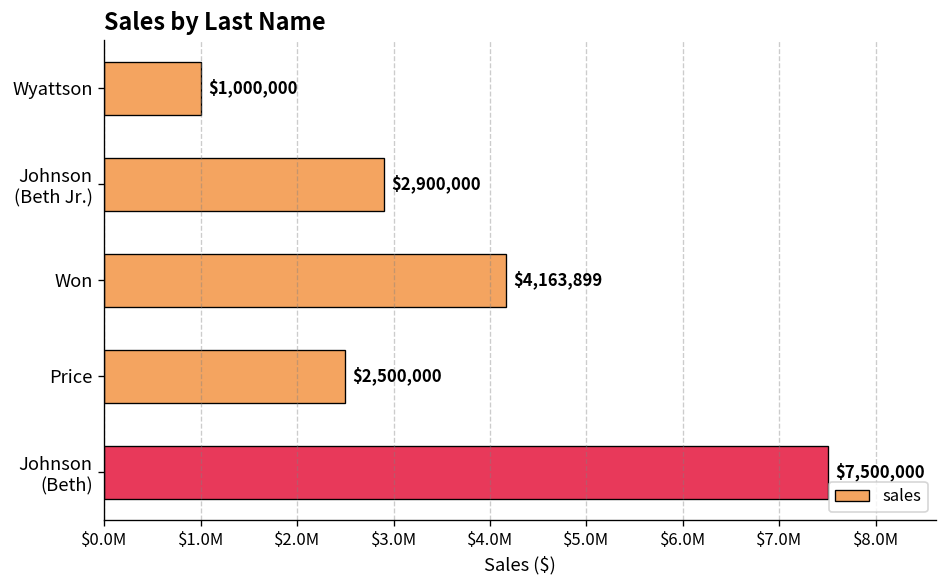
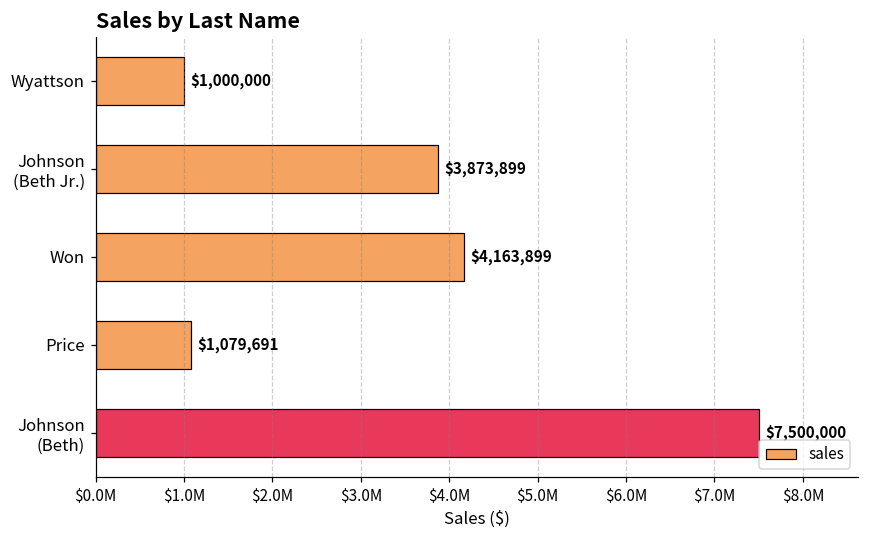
Johnson (Beth Jr.): $2,900,000 -> $3,873,899
Price: $2,500,000 -> $1,079,691
